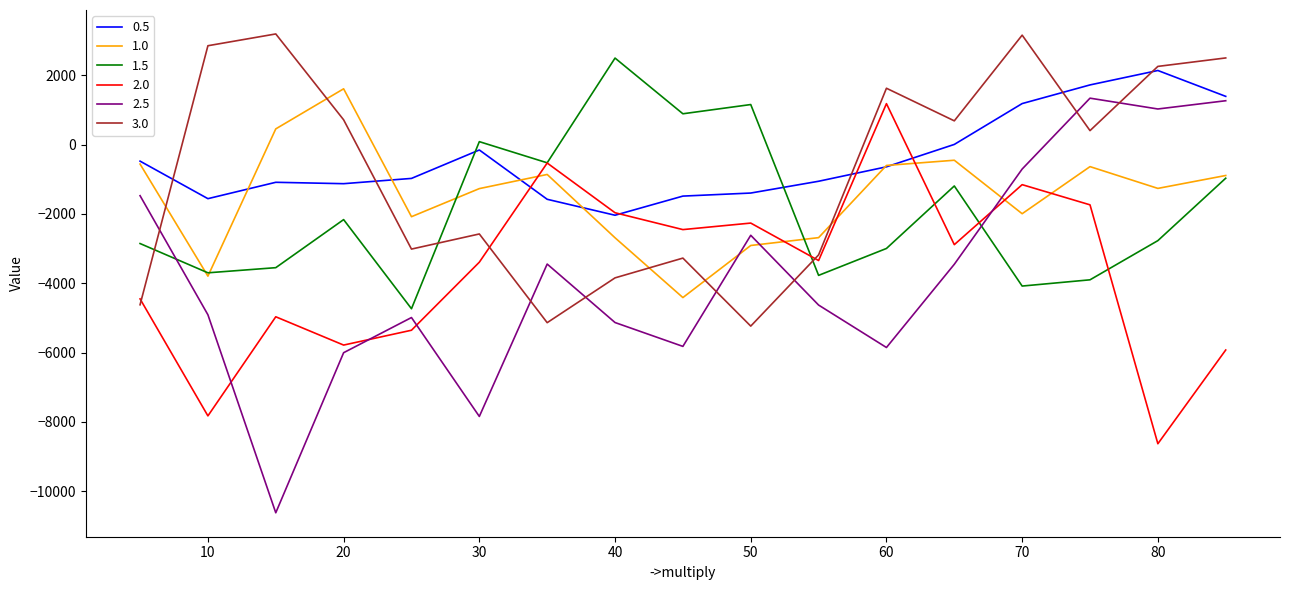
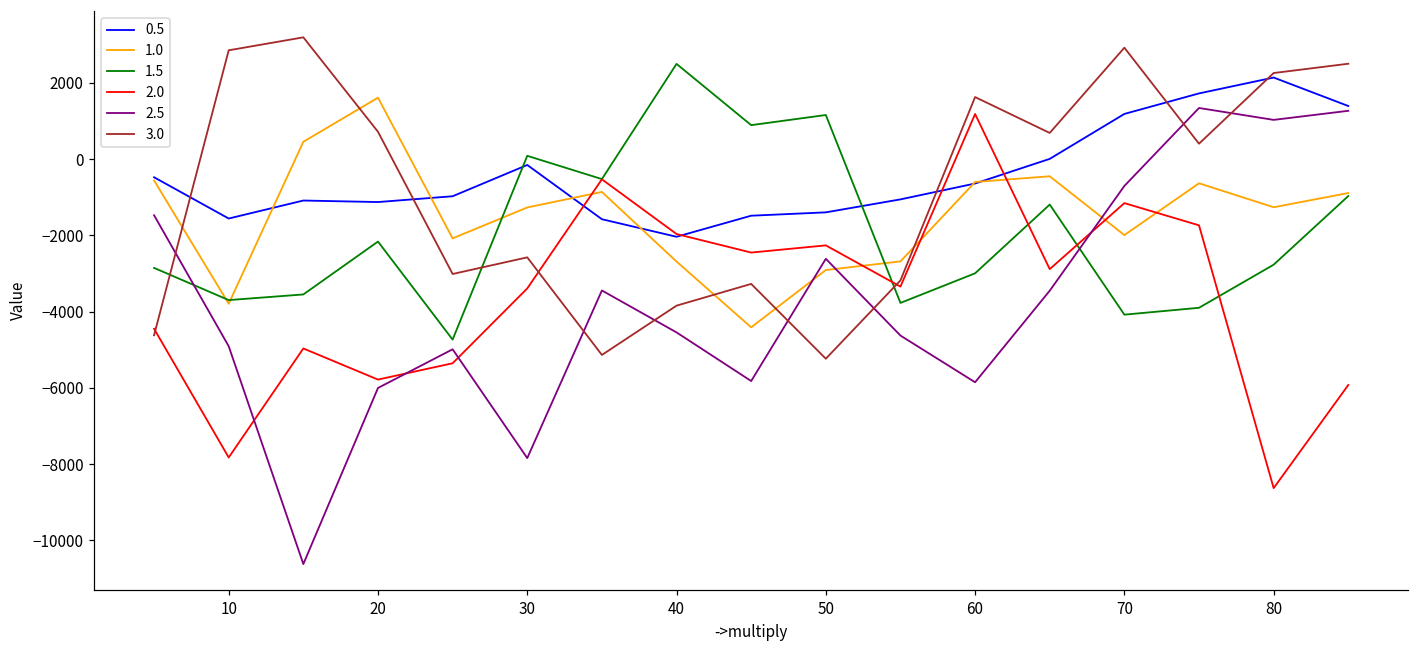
2.5, 40: -5100 -> -4500
3.0, 70: 3200 -> 2900
